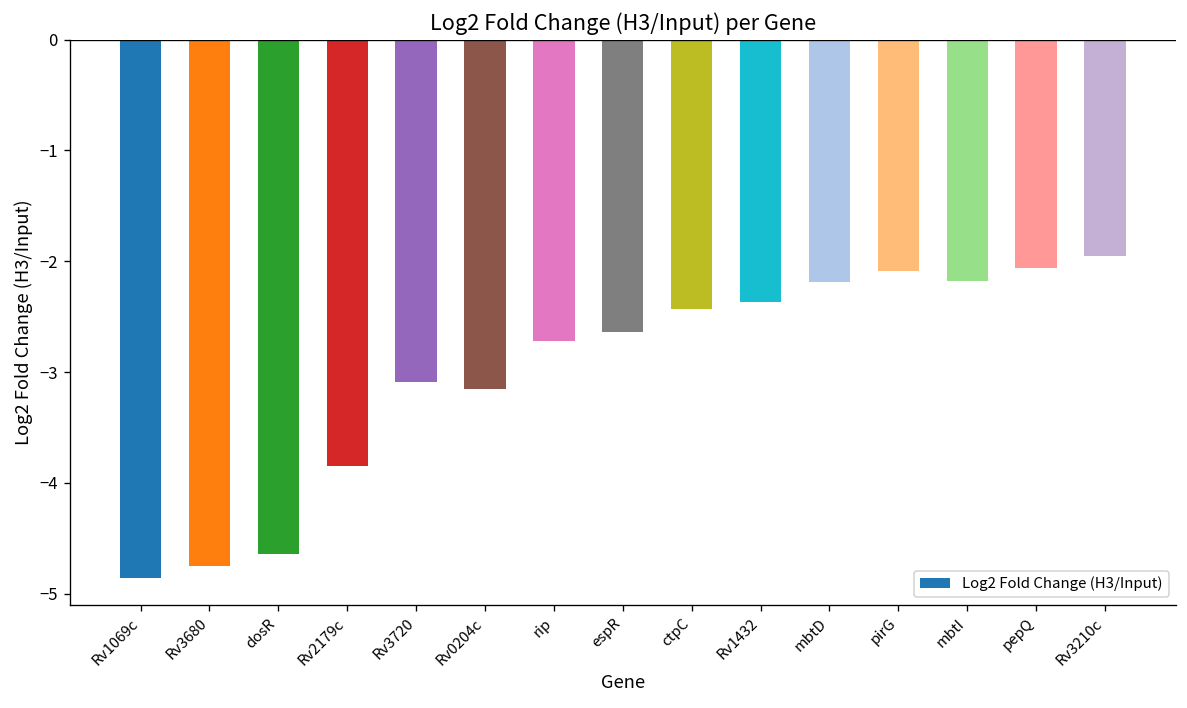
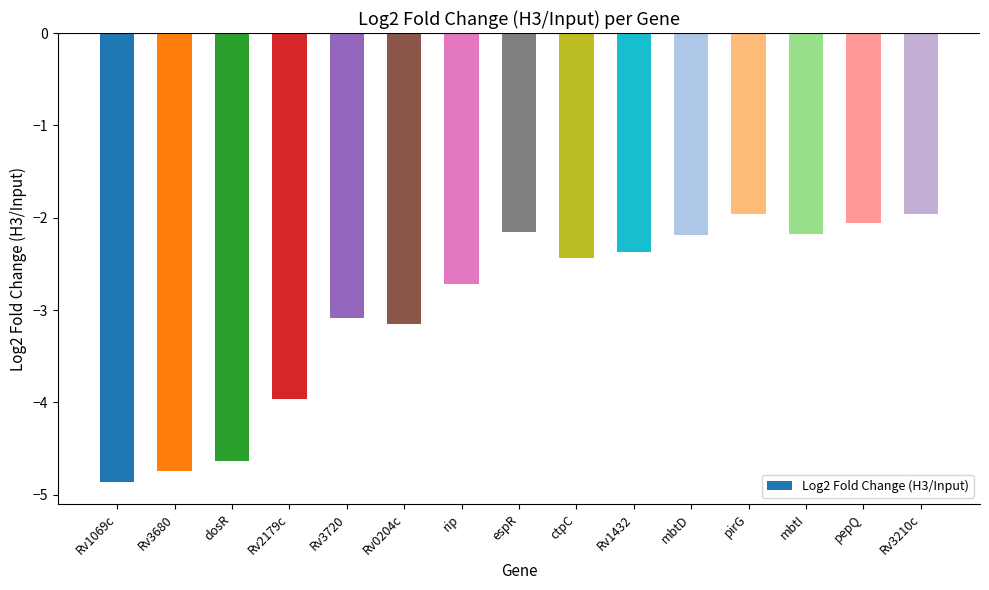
Rv2179c: -3.8 -> -4.0
espR: -2.6 -> -2.2
pirG: -2.1 -> -2.0
